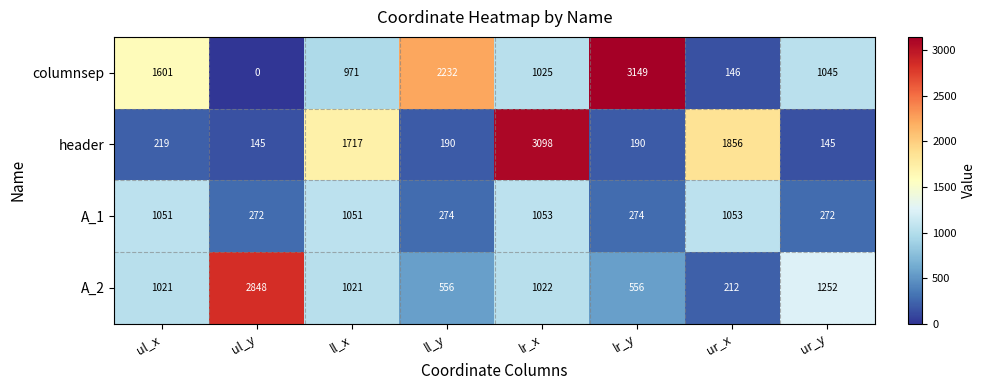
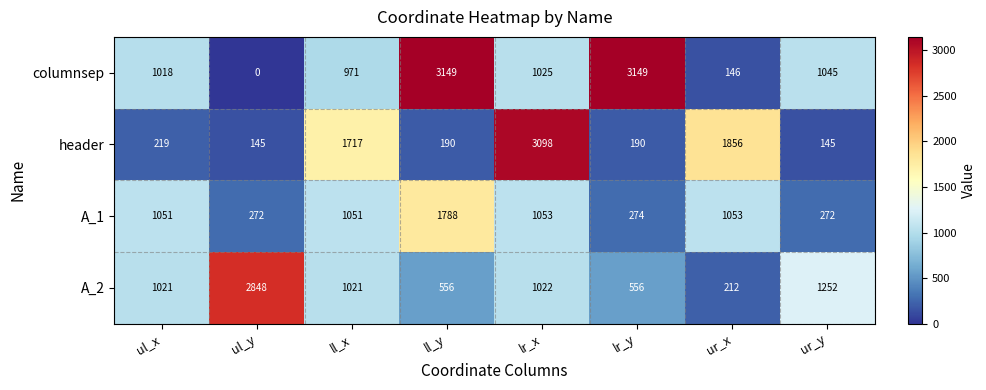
columnsep, ul_x: 1601 -> 1018
columnsep, ll_y: 2232 -> 3149
A_1, ll_y: 274 -> 1788
